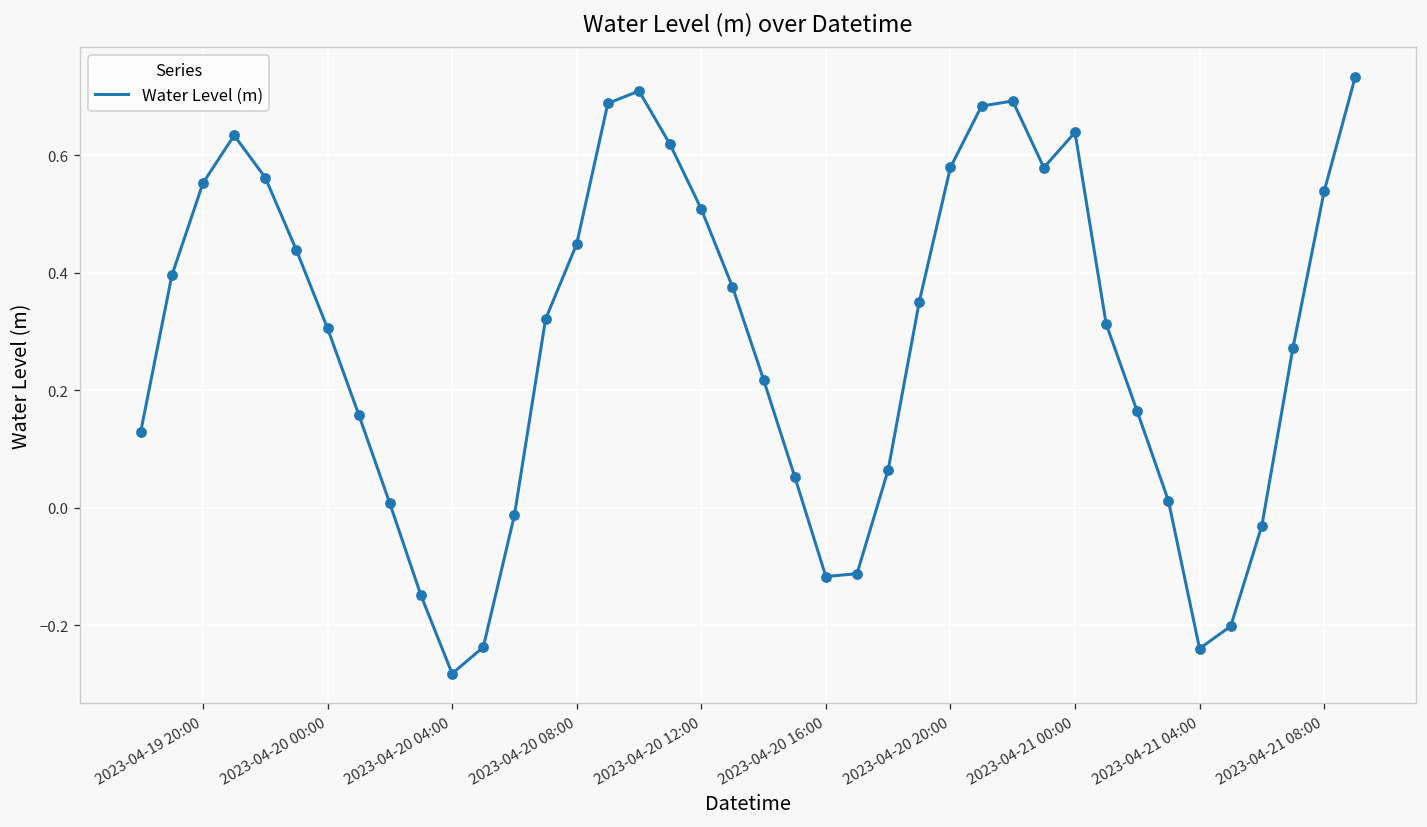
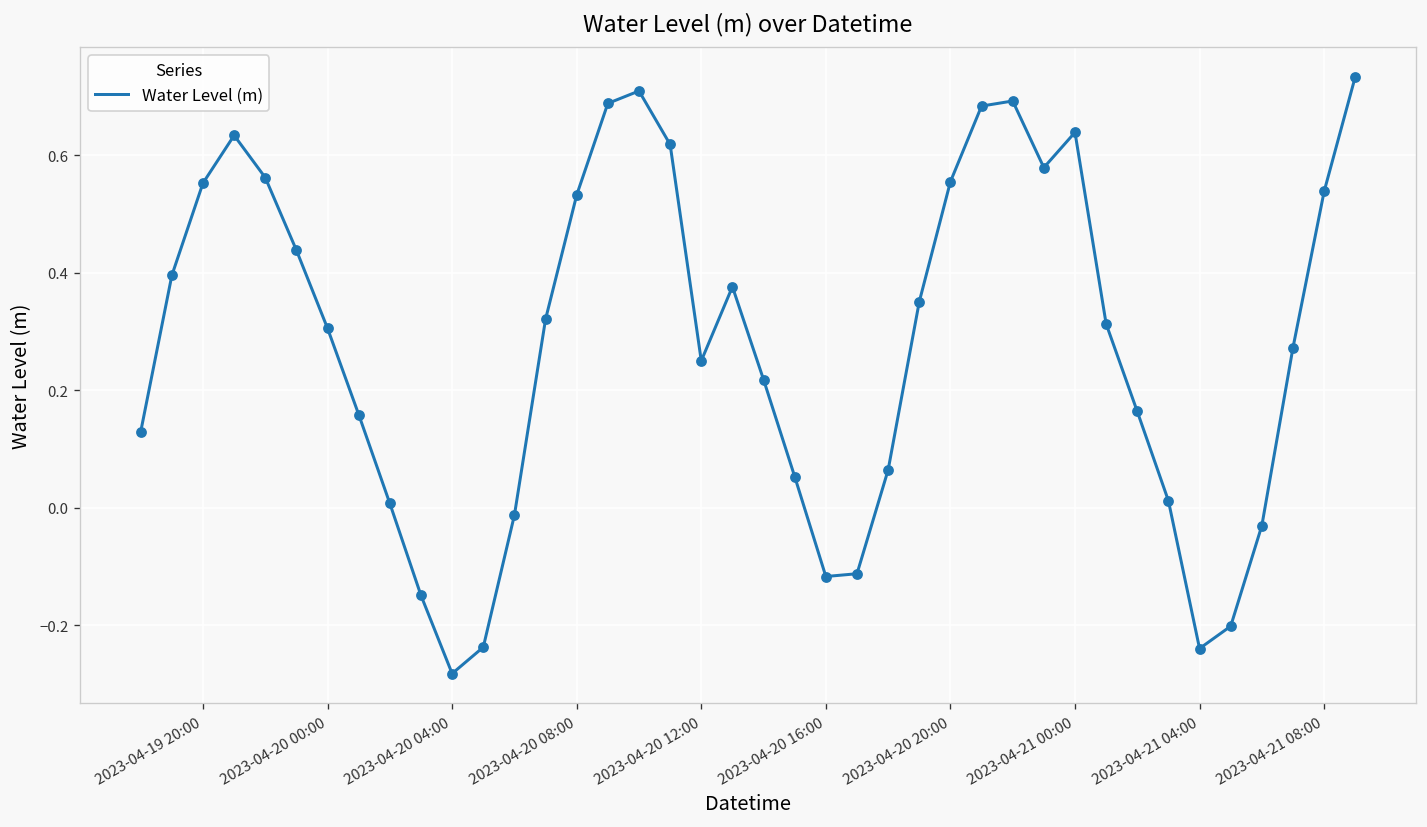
2023-04-20 08:00: 0.45 -> 0.53
2023-04-20 12:00: 0.51 -> 0.25
2023-04-20 20:00: 0.58 -> 0.56
